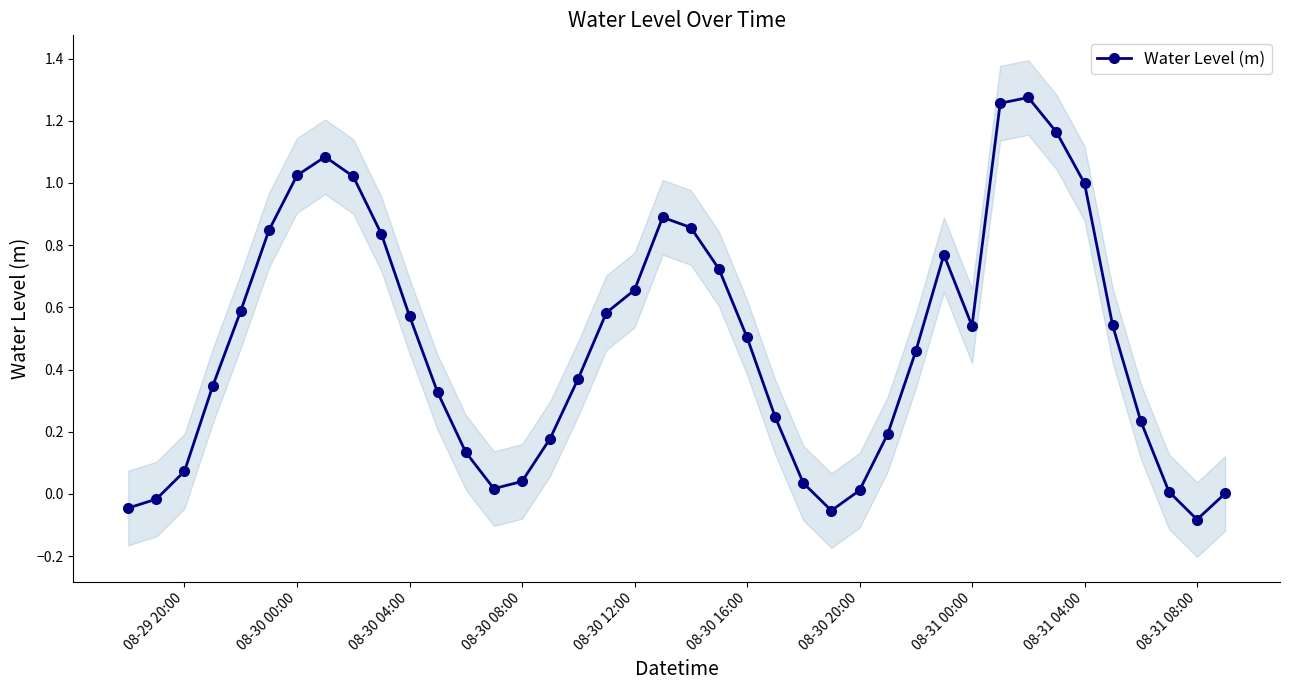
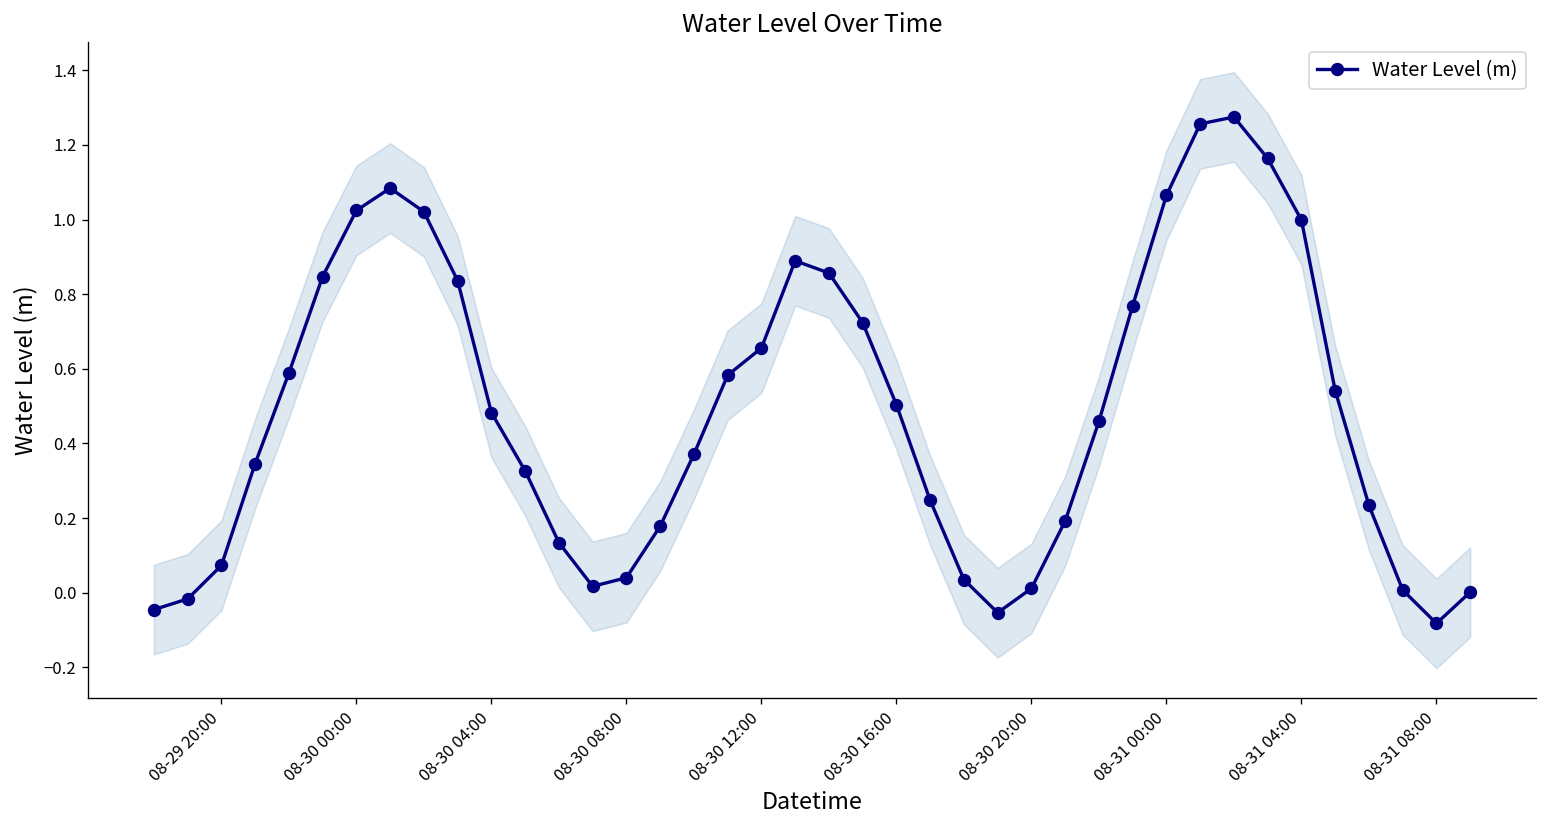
Water Level (m), 08-30 04:00: 0.57 -> 0.48
Water Level (m), 08-31 00:00: 0.54 -> 1.06
